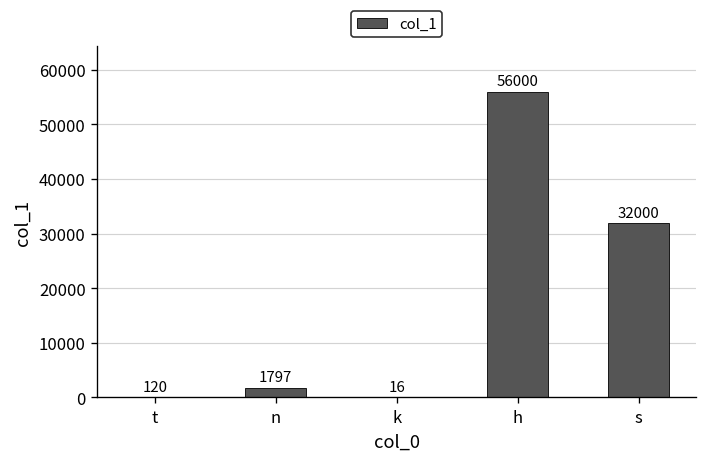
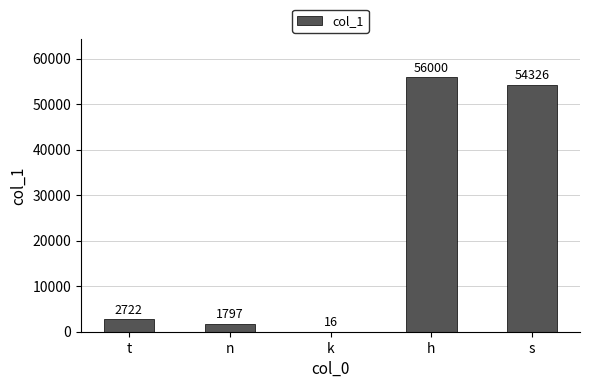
t: 120 -> 2722
s: 32000 -> 54326
